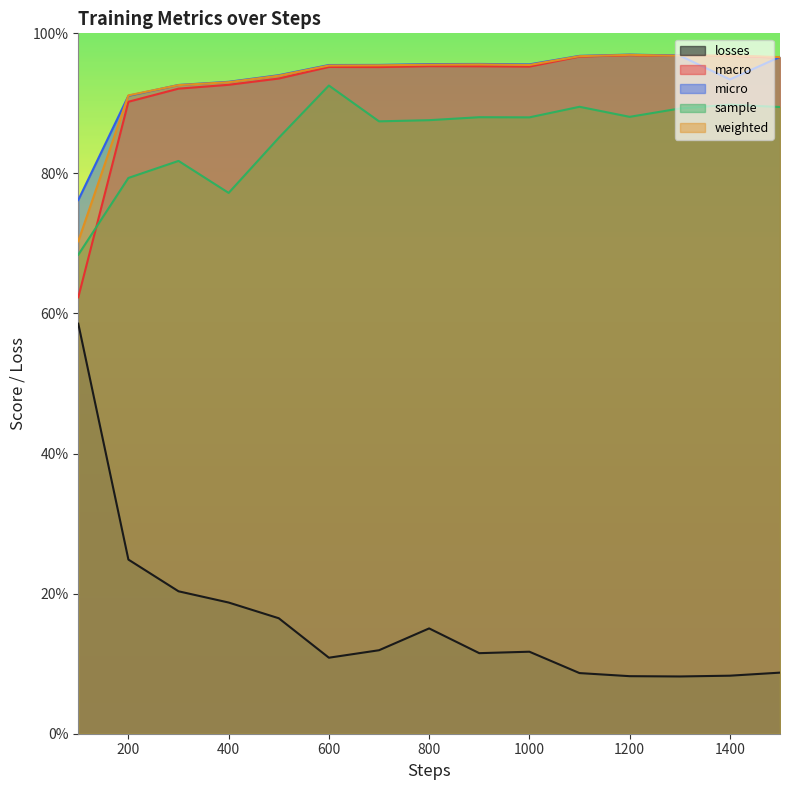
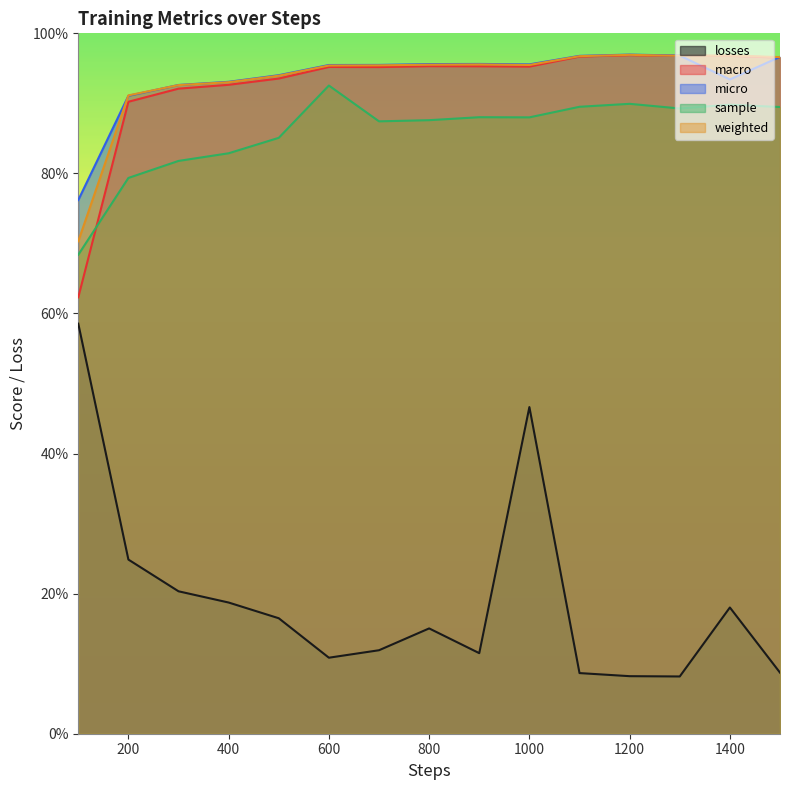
sample, 400: 77% -> 83%
losses, 1000: 12% -> 47%
sample, 1200: 88% -> 90%
losses, 1400: 8% -> 18%
